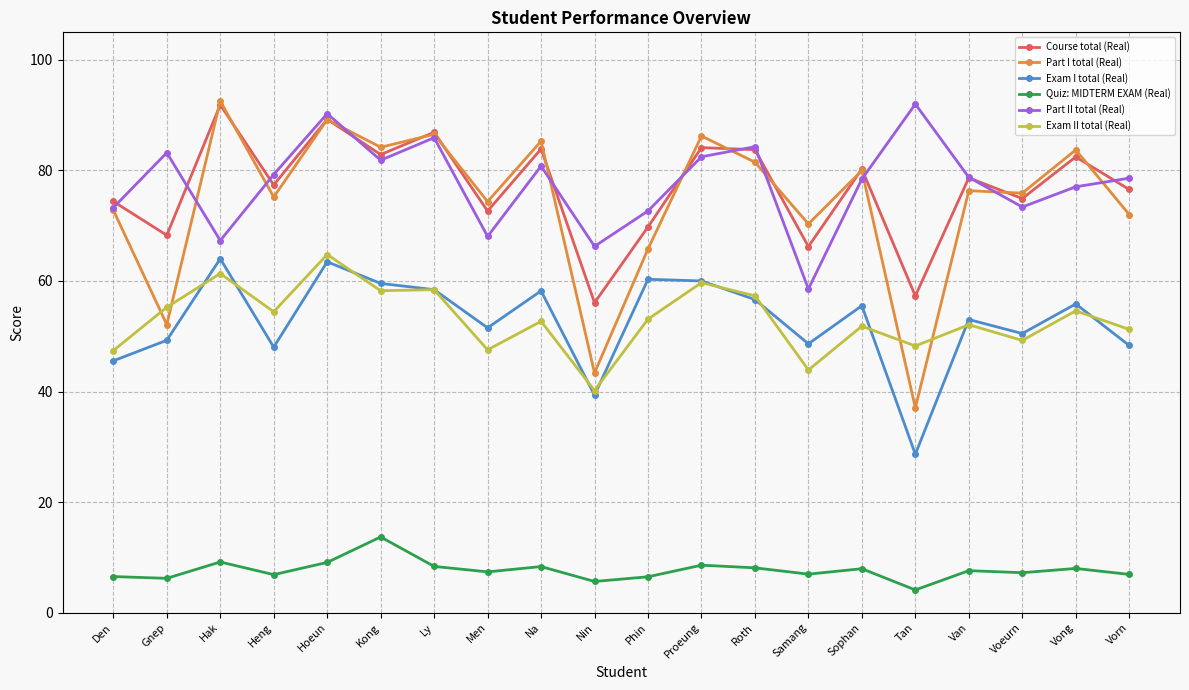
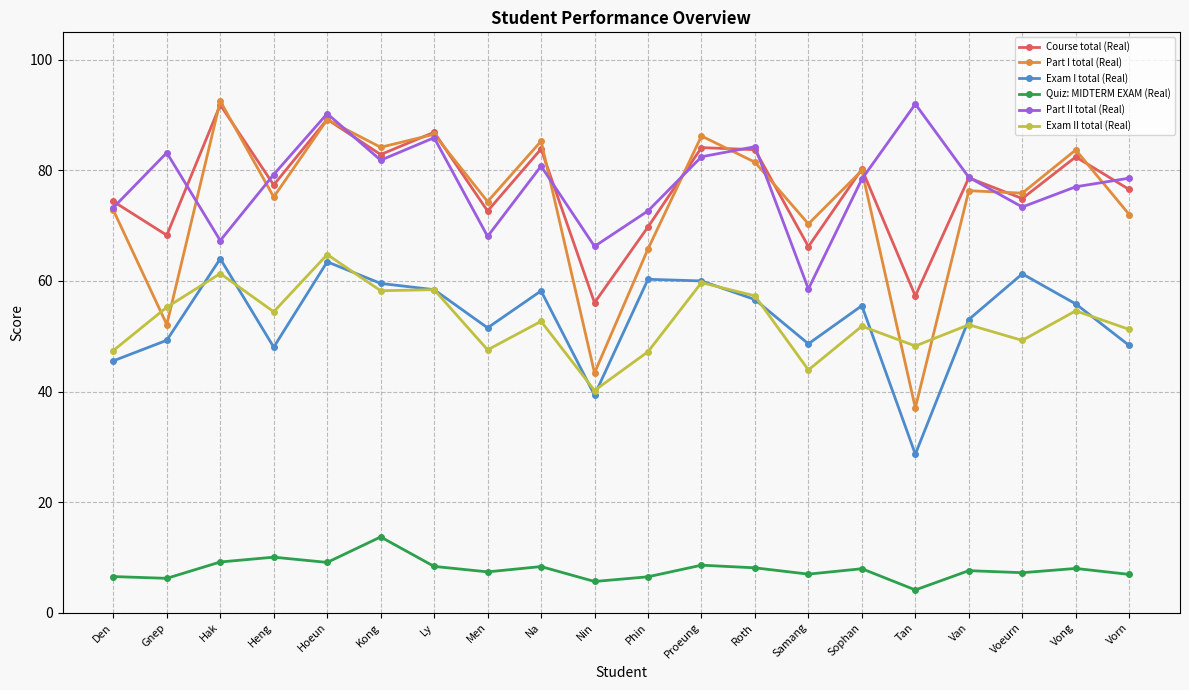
Quiz: MIDTERM EXAM (Real), Heng: 7 -> 10
Exam II total (Real), Phin: 53 -> 47
Exam I total (Real), Voeurn: 50 -> 61
